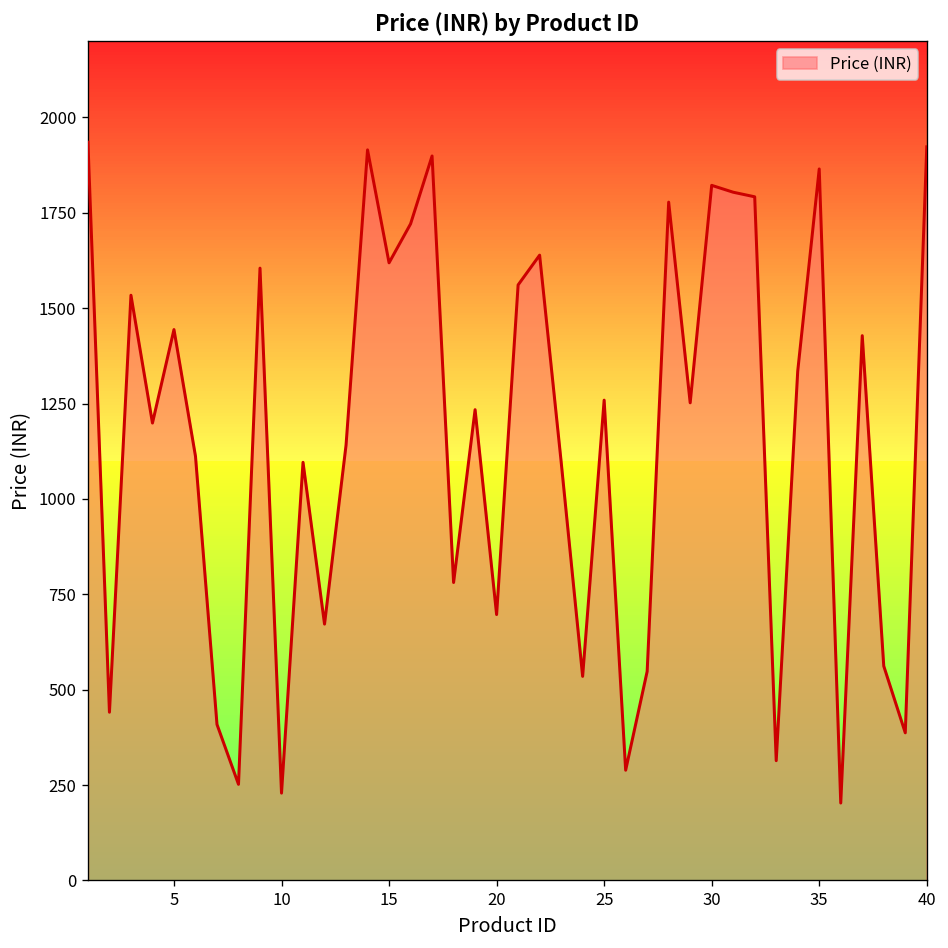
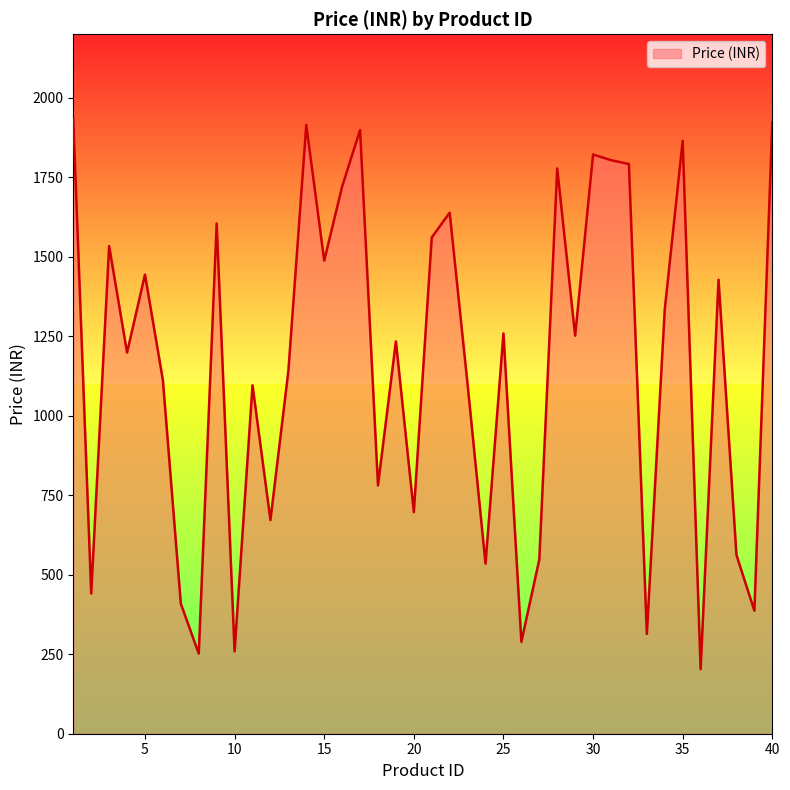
10: 230 -> 260
15: 1620 -> 1490
